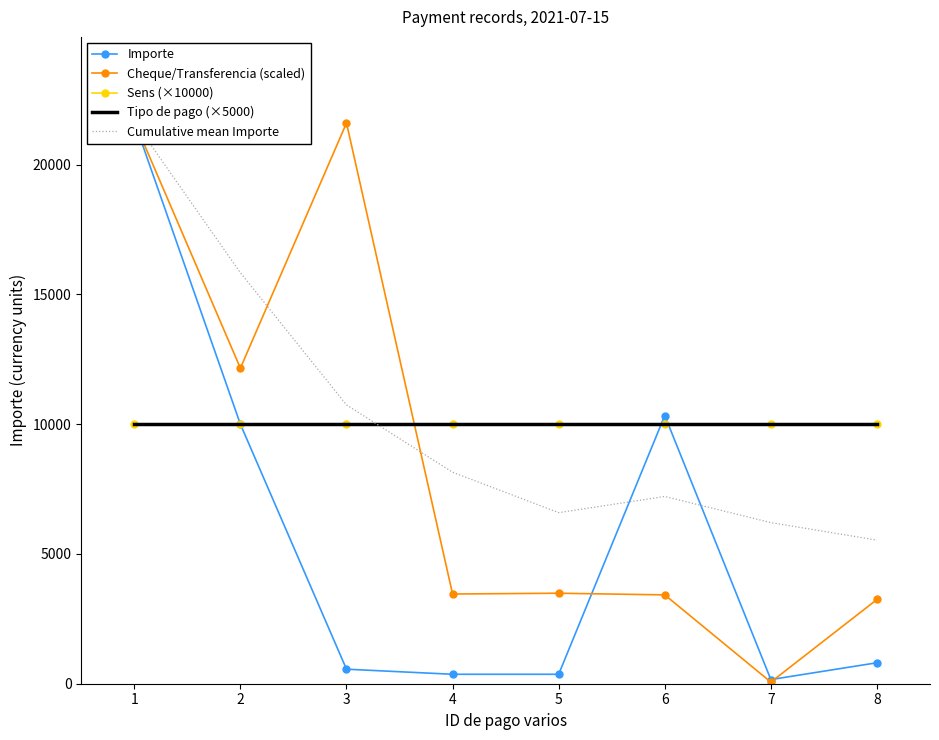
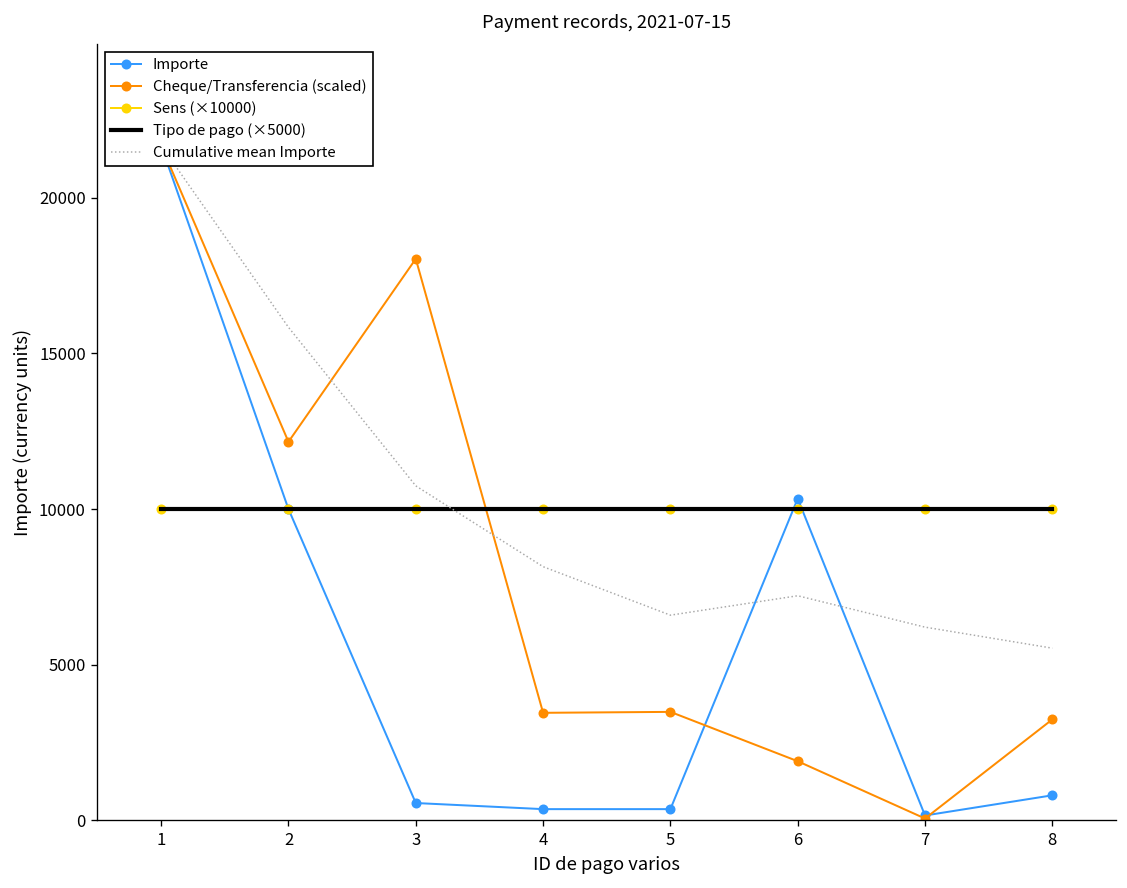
Cheque/Transferencia (scaled), 3: 21600 -> 18000
Cheque/Transferencia (scaled), 6: 3400 -> 1900
